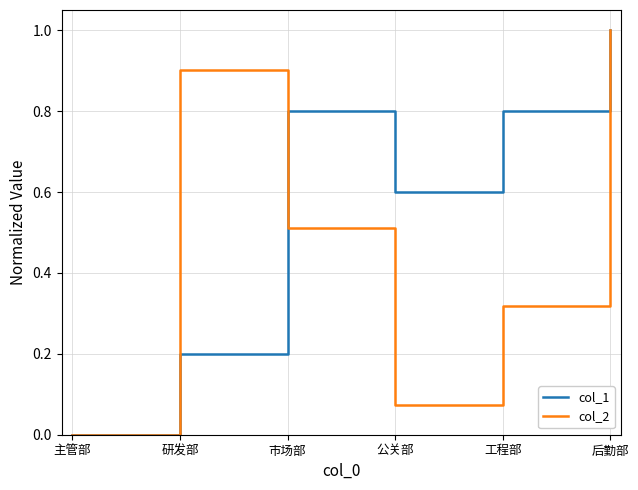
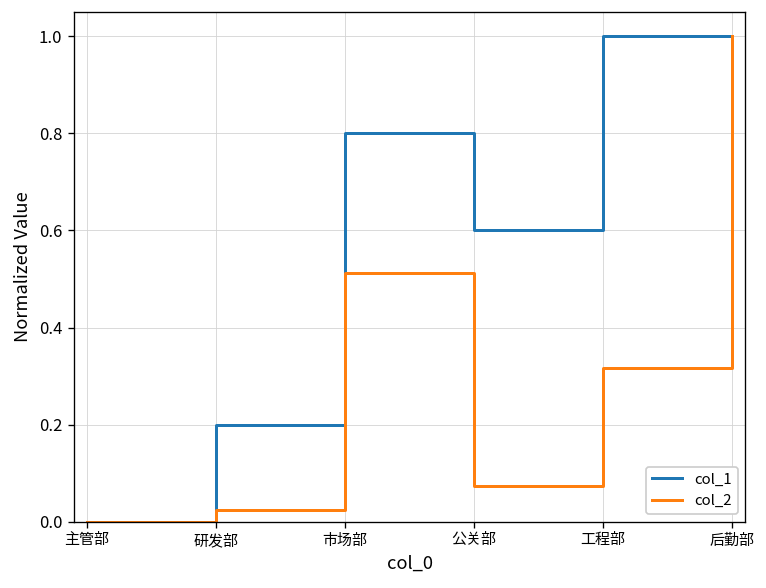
col_2, 研发部: 0.90 -> 0.02
col_1, 工程部: 0.80 -> 1.00
